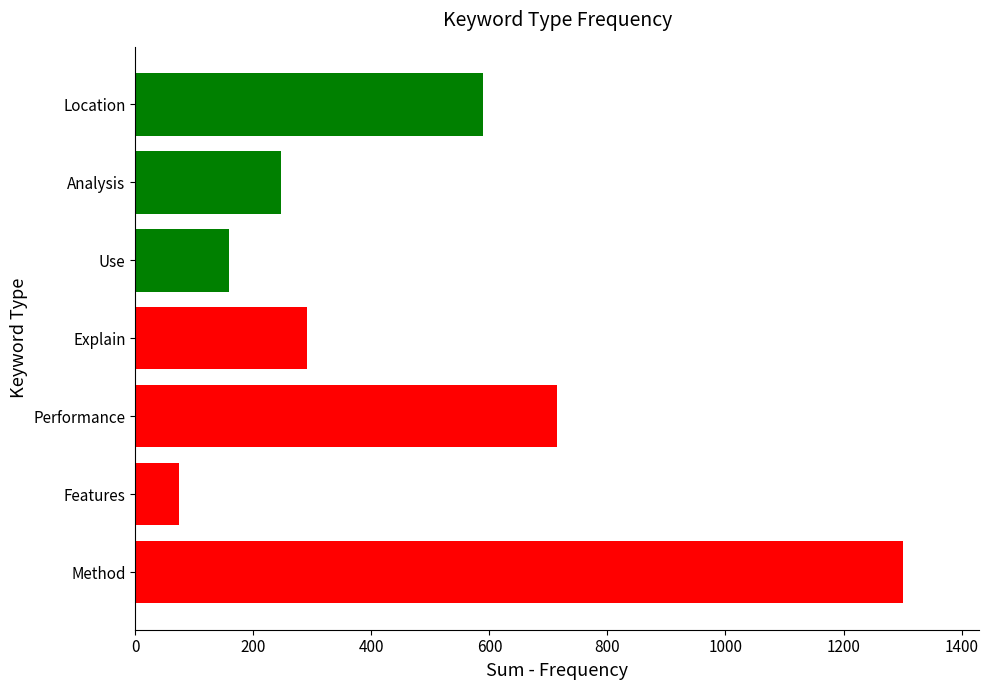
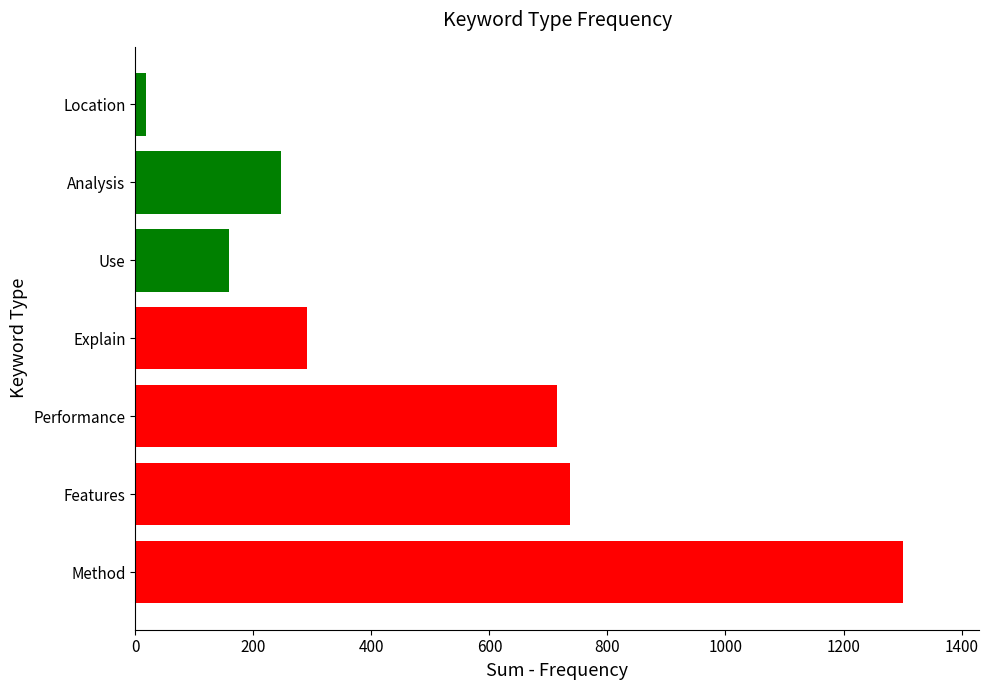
Location: 590 -> 20
Features: 70 -> 740
